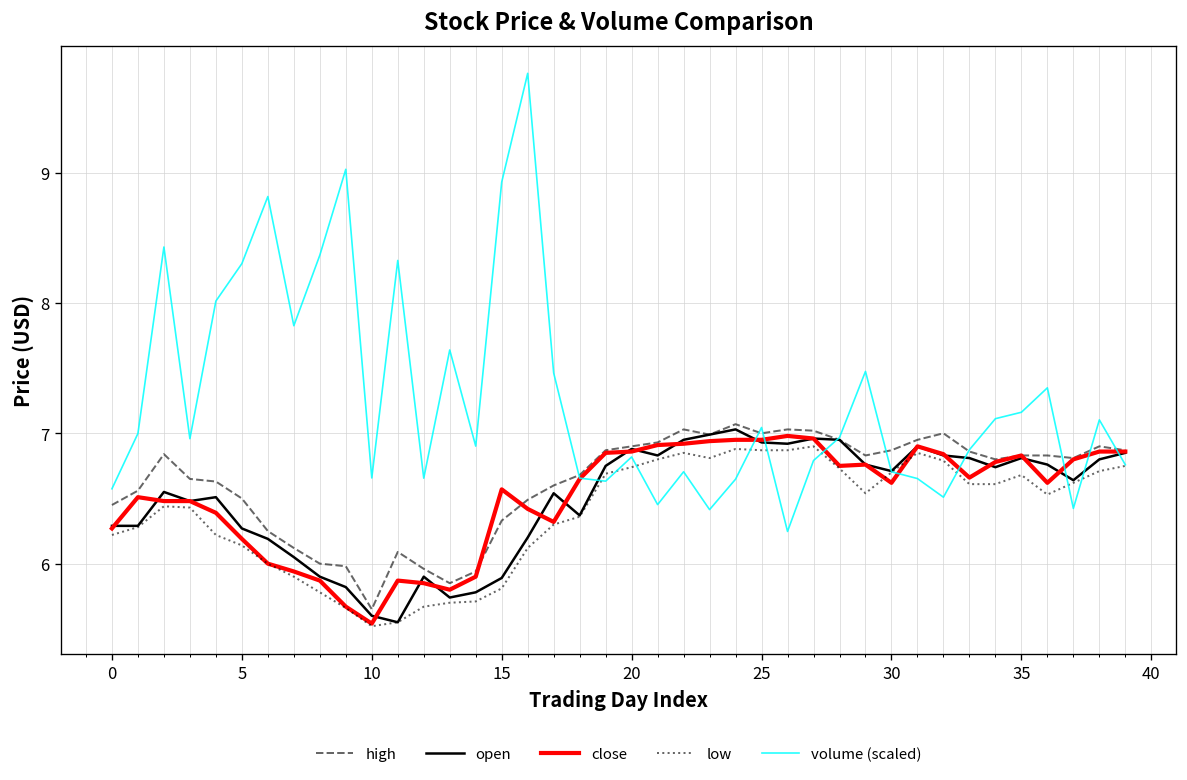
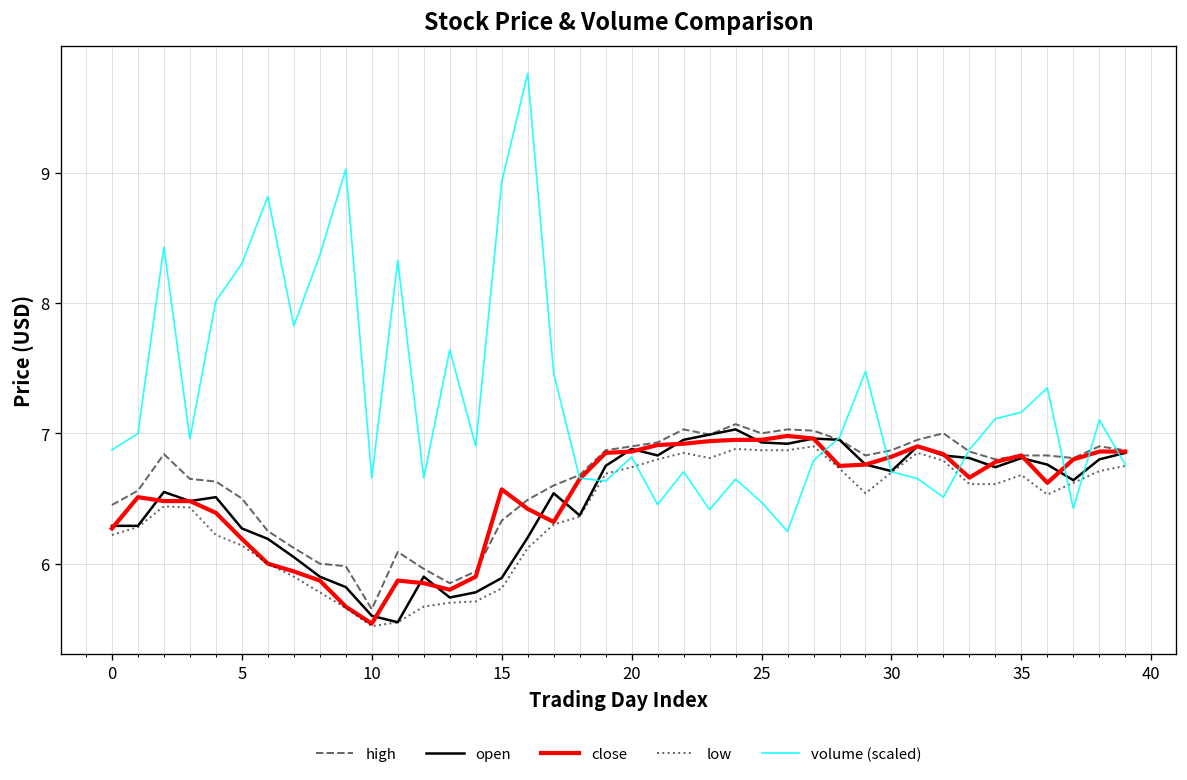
volume (scaled), 0: 6.57 -> 6.87
volume (scaled), 25: 7.04 -> 6.47
close, 30: 6.62 -> 6.82
